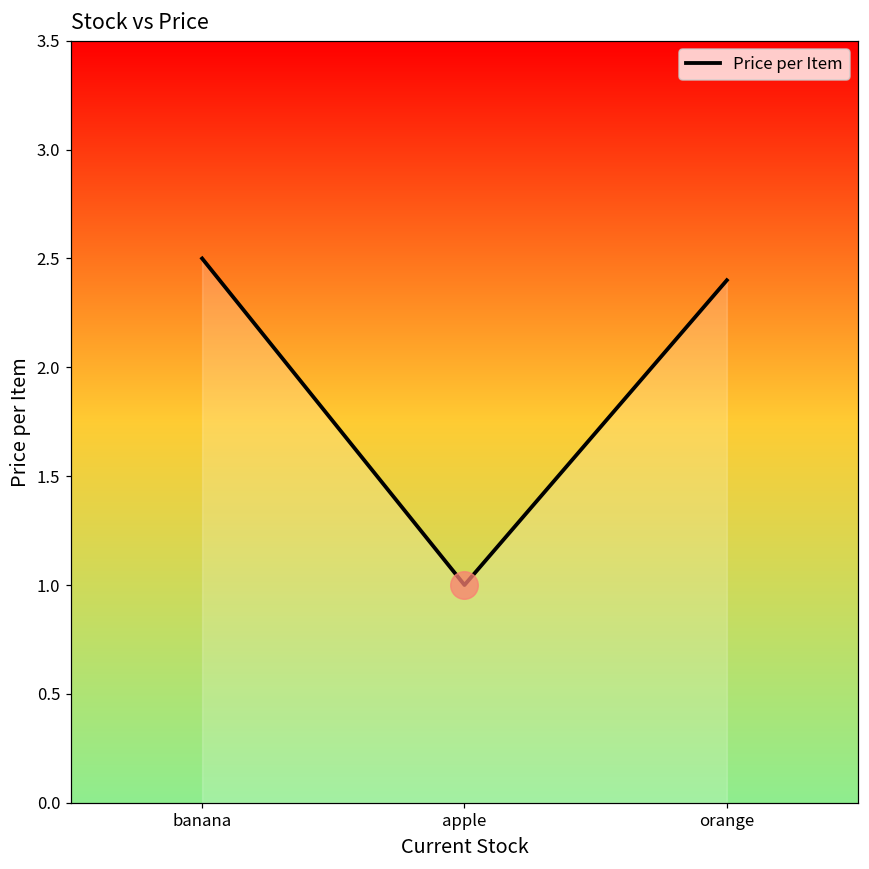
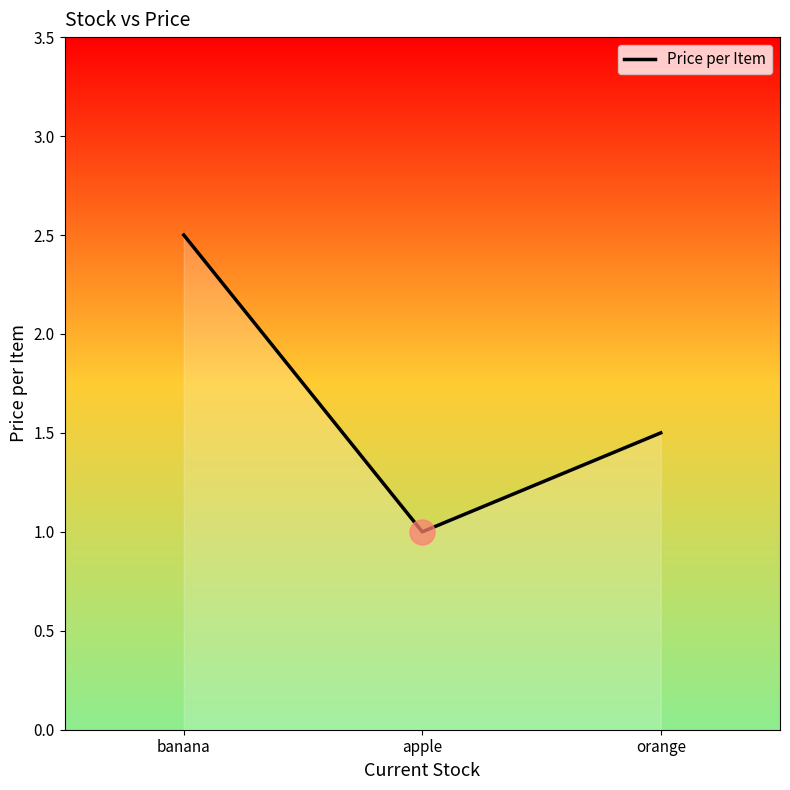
Price per Item, orange: 2.4 -> 1.5
